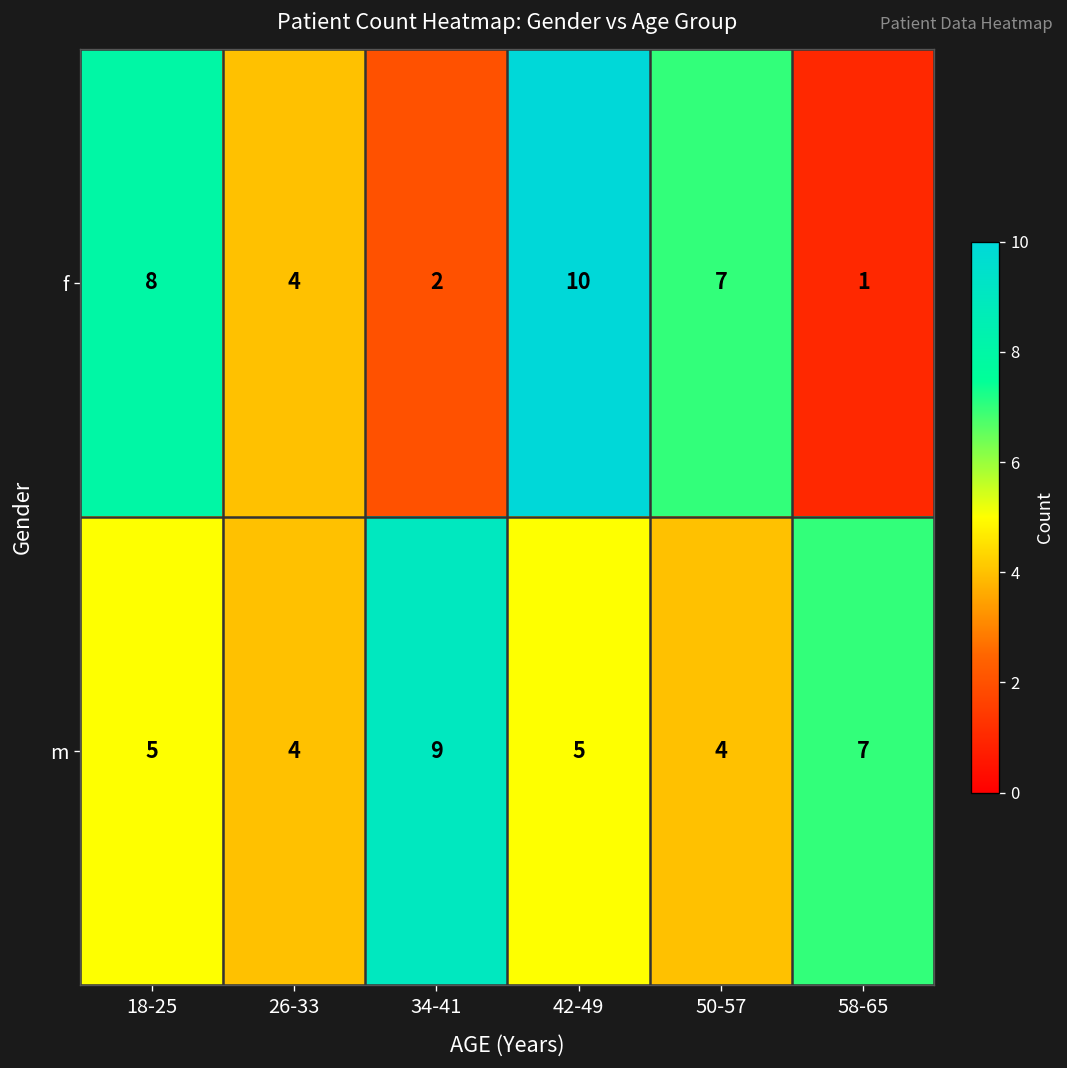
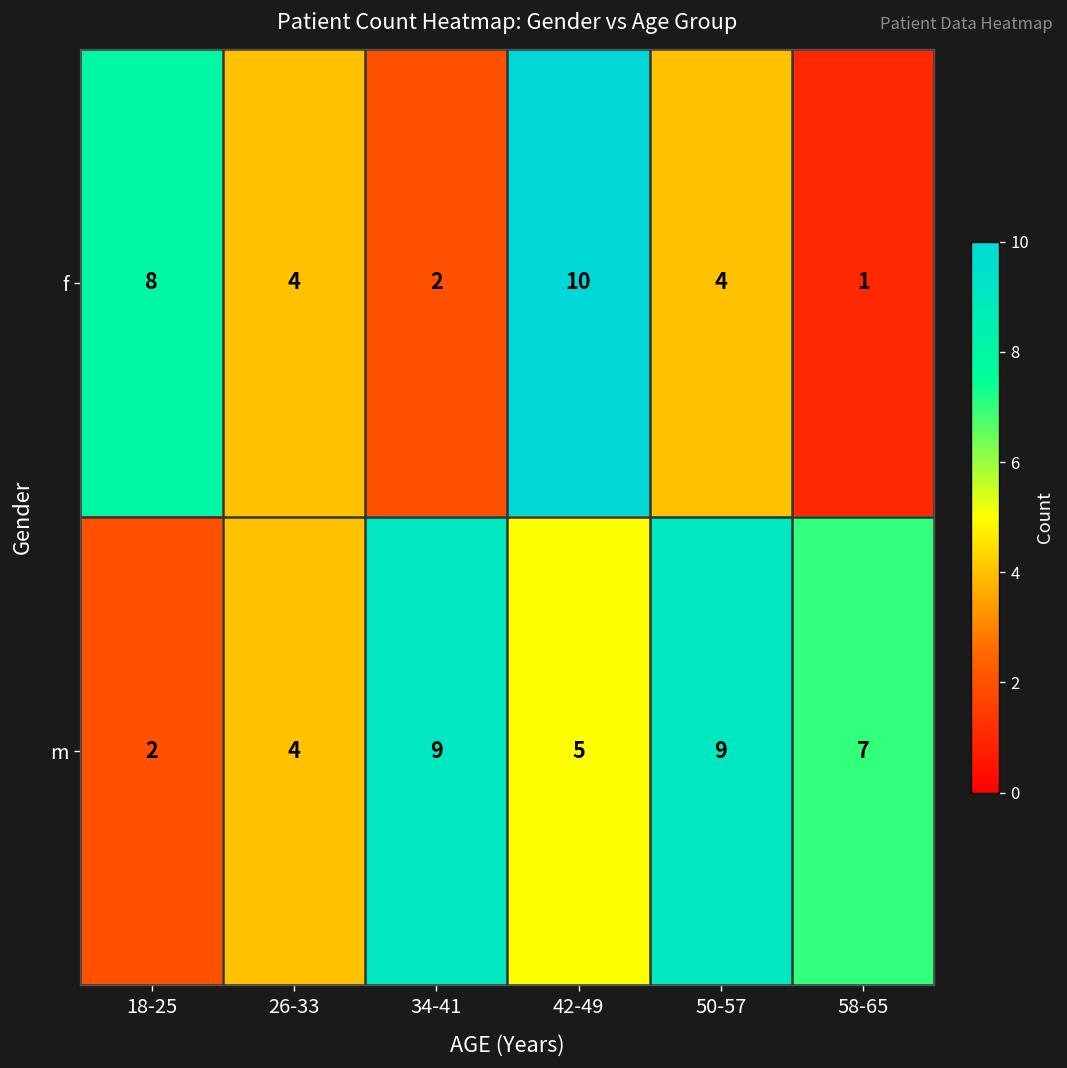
f, 50-57: 7 -> 4
m, 18-25: 5 -> 2
m, 50-57: 4 -> 9
